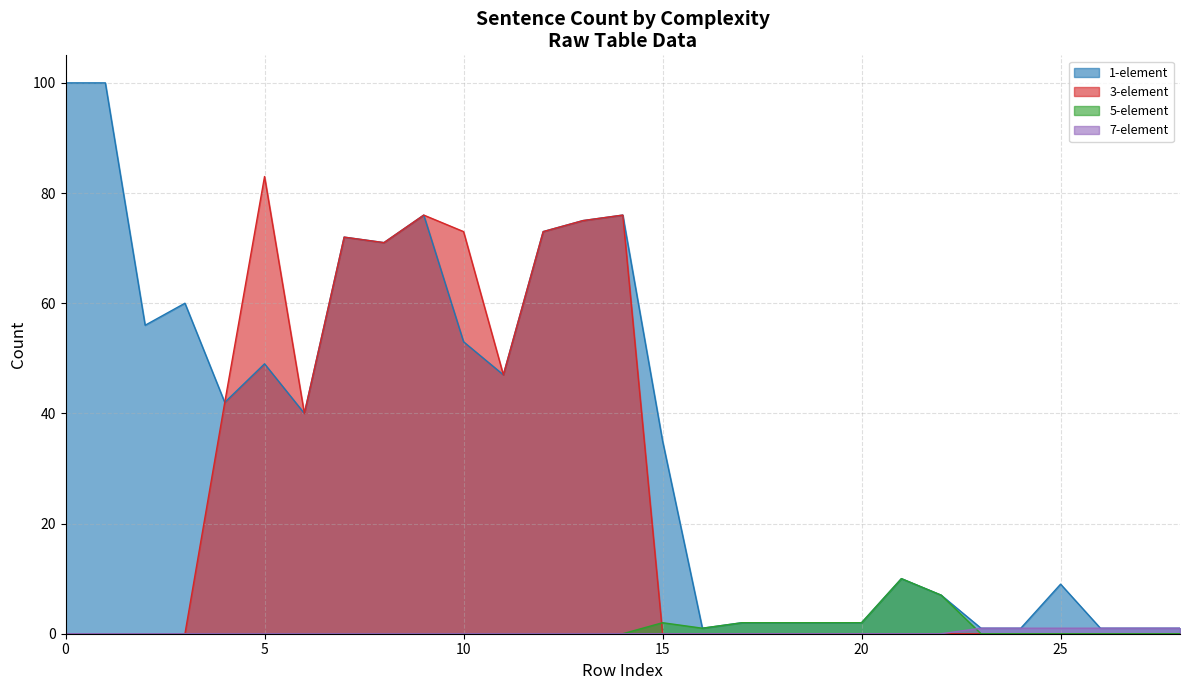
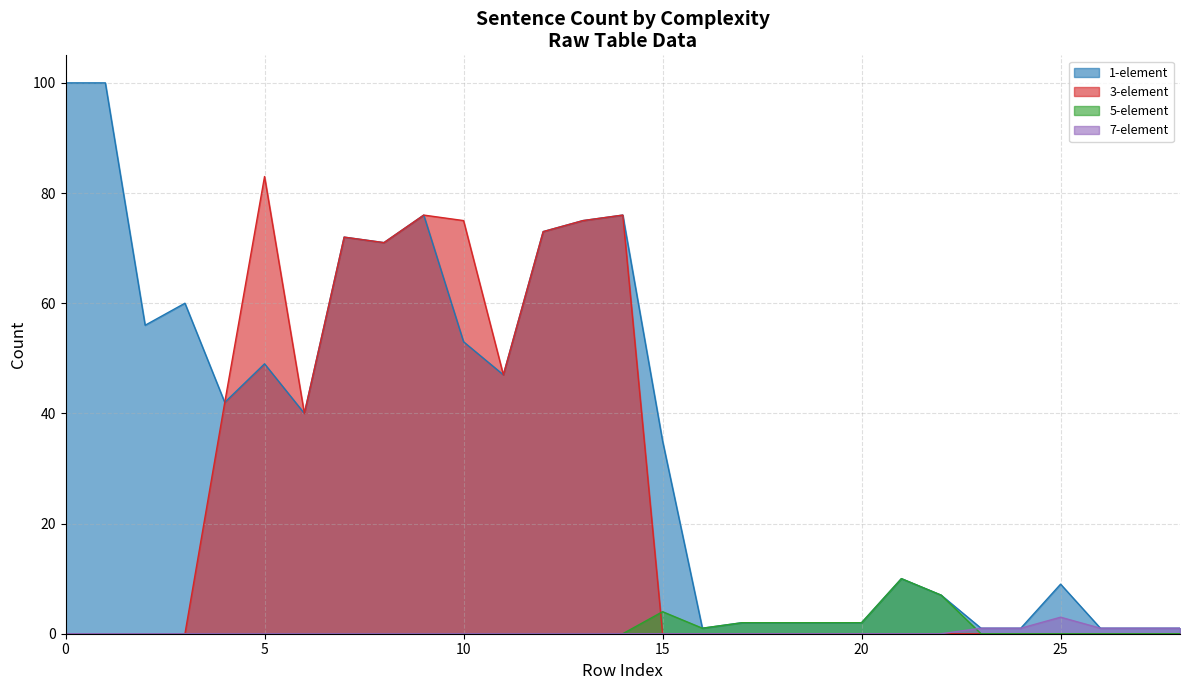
3-element, 10: 73 -> 75
5-element, 15: 2 -> 4
7-element, 25: 1 -> 3
